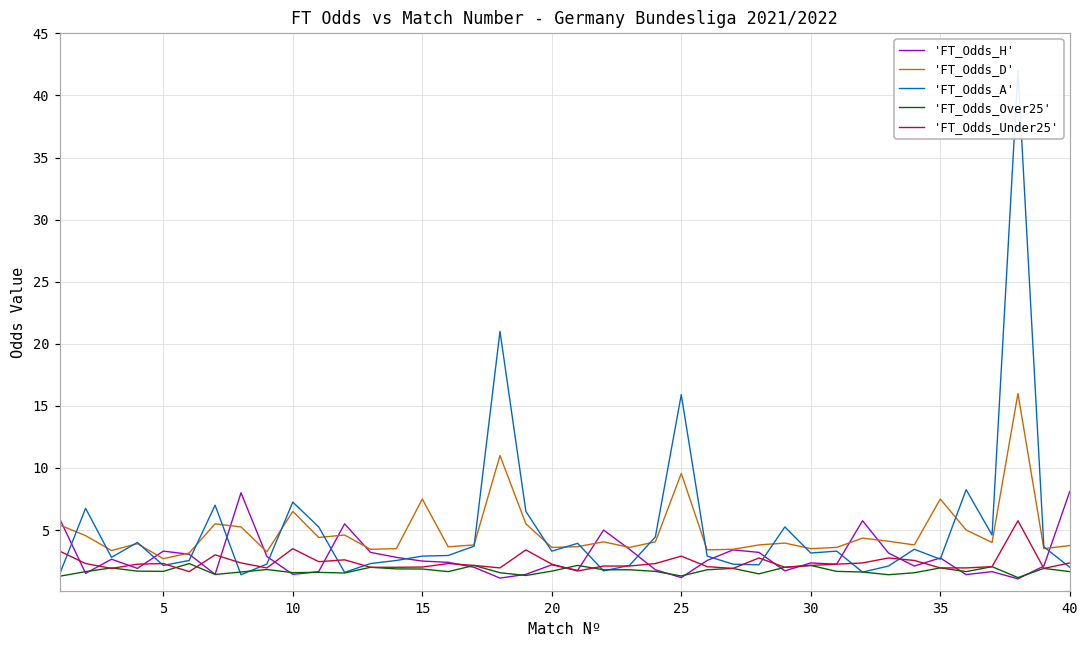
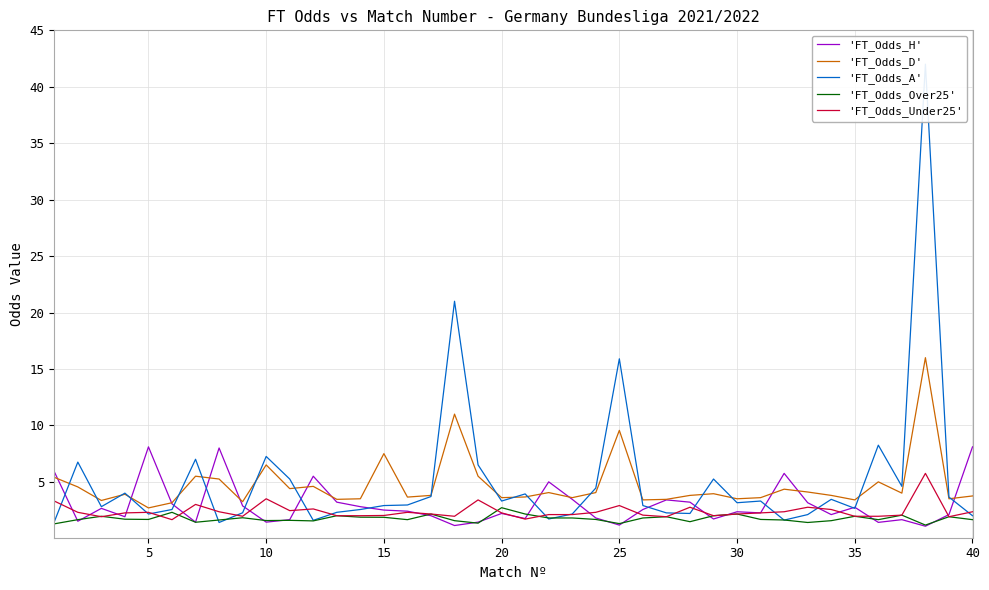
'FT_Odds_H', 5: 3.3 -> 8.1
'FT_Odds_Over25', 20: 1.7 -> 2.7
'FT_Odds_D', 35: 7.5 -> 3.4
